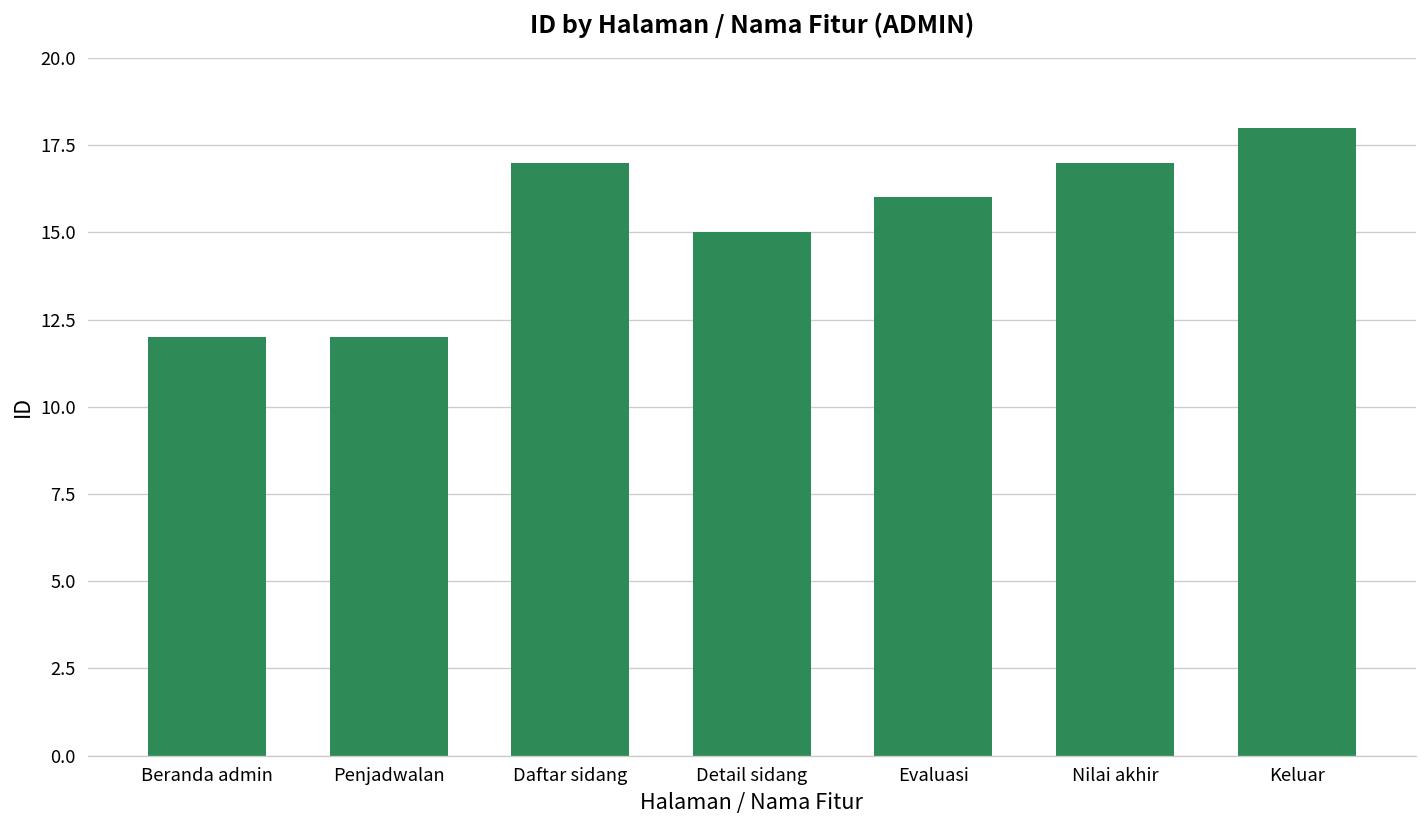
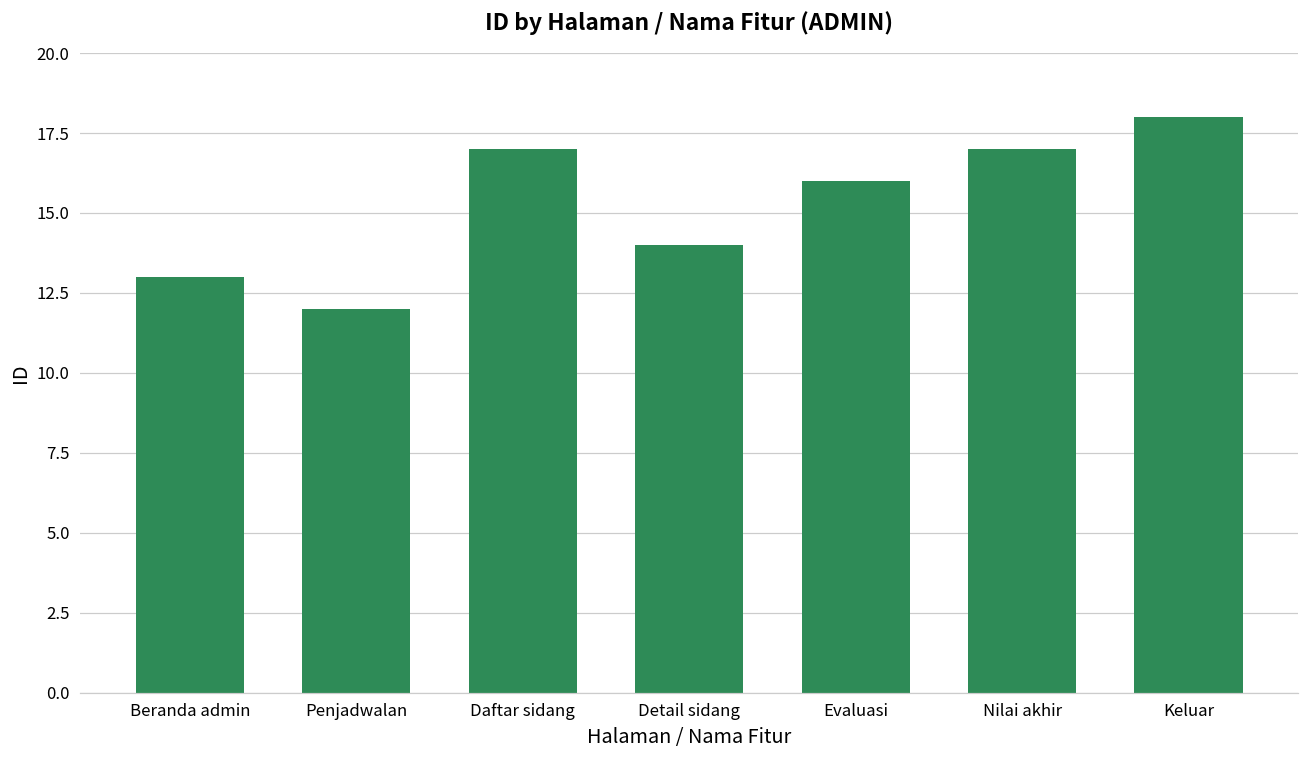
Beranda admin: 12 -> 13
Detail sidang: 15 -> 14
